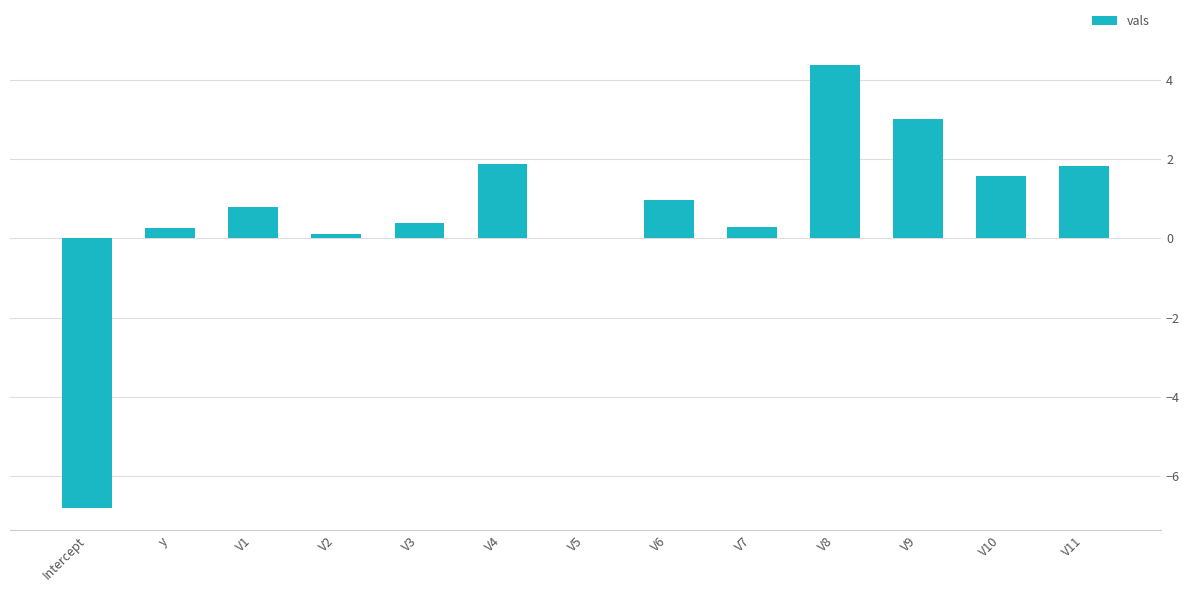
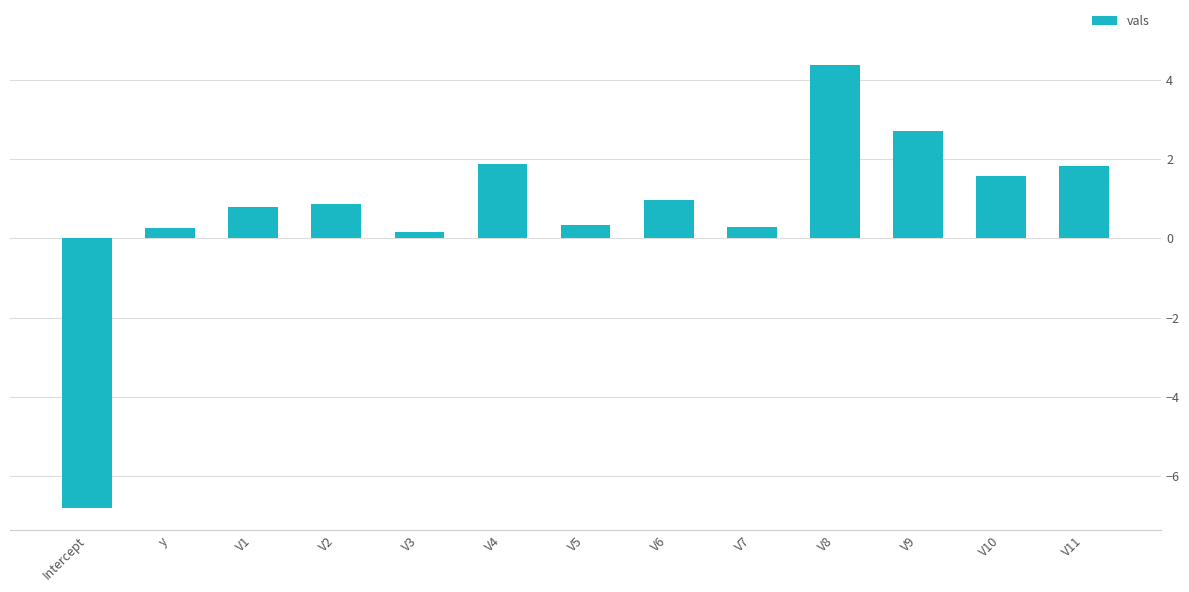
V2: 0.1 -> 0.9
V3: 0.4 -> 0.2
V5: 0.0 -> 0.3
V9: 3.0 -> 2.7
